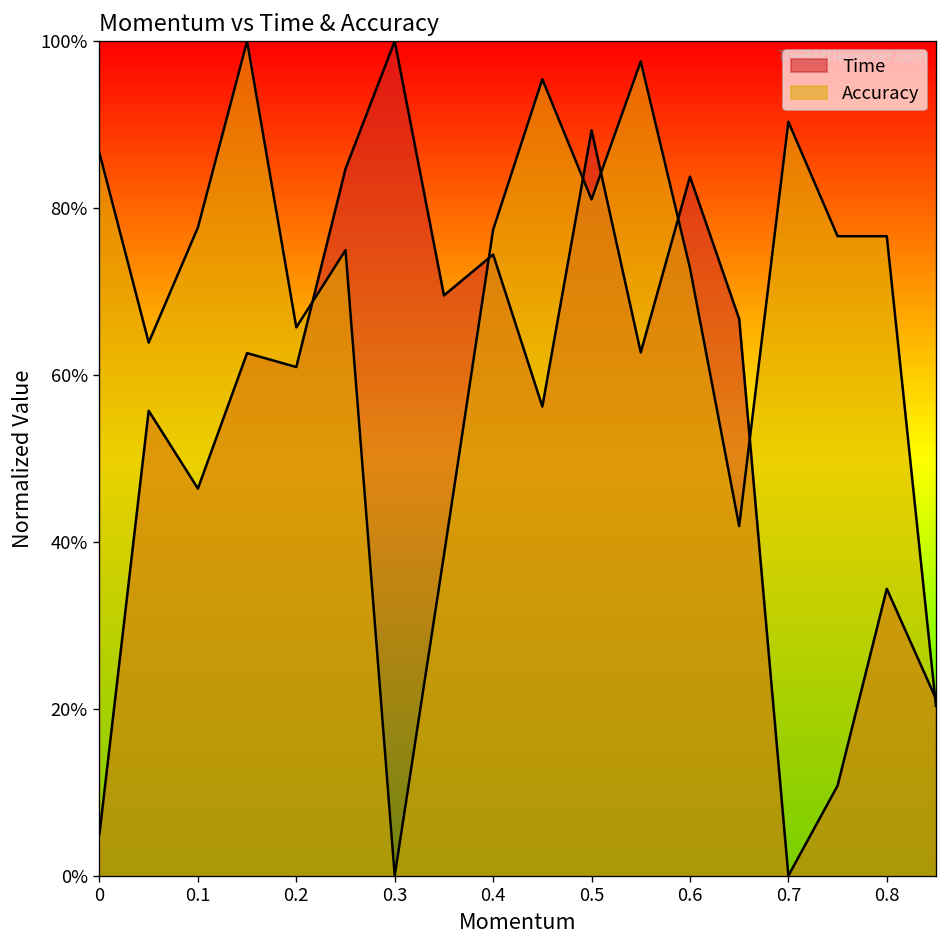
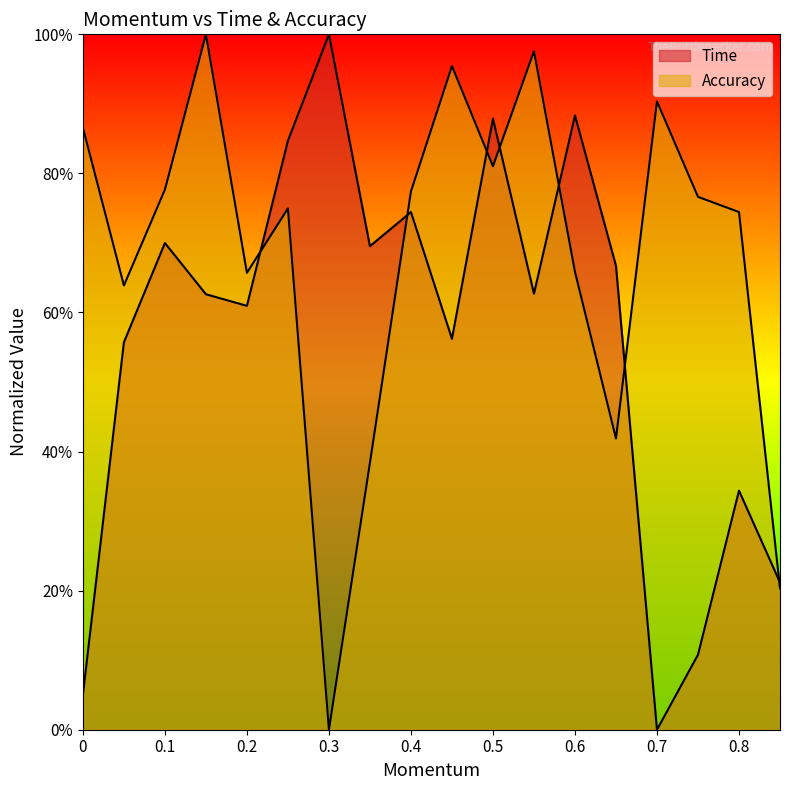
Time, 0.1: 46% -> 70%
Time, 0.5: 89% -> 88%
Time, 0.6: 84% -> 88%
Accuracy, 0.6: 73% -> 66%
Accuracy, 0.8: 77% -> 74%
